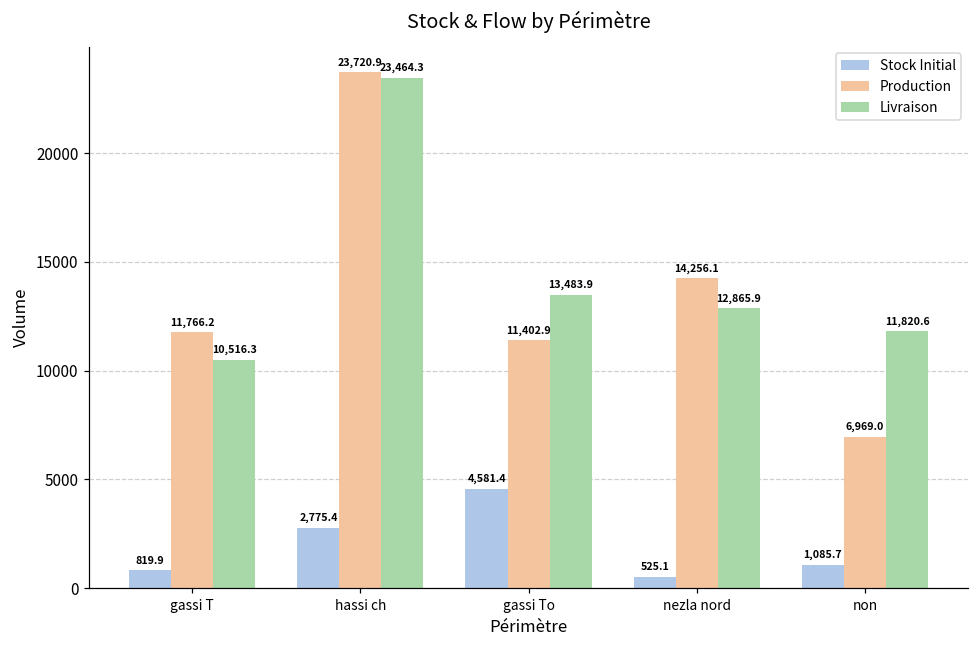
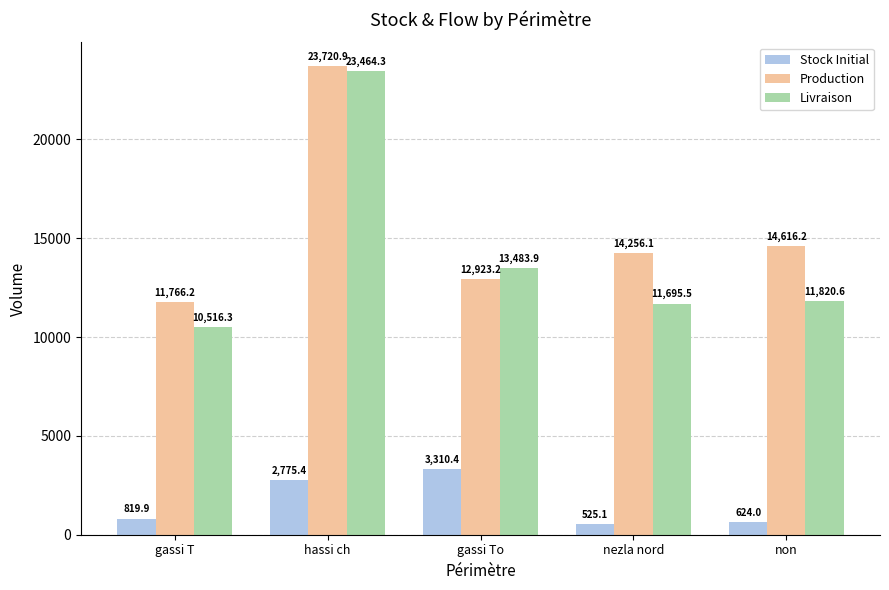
Stock Initial, gassi To: 4,581.4 -> 3,310.4
Production, gassi To: 11,402.9 -> 12,923.2
Livraison, nezla nord: 12,865.9 -> 11,695.5
Stock Initial, non: 1,085.7 -> 624.0
Production, non: 6,969.0 -> 14,616.2
